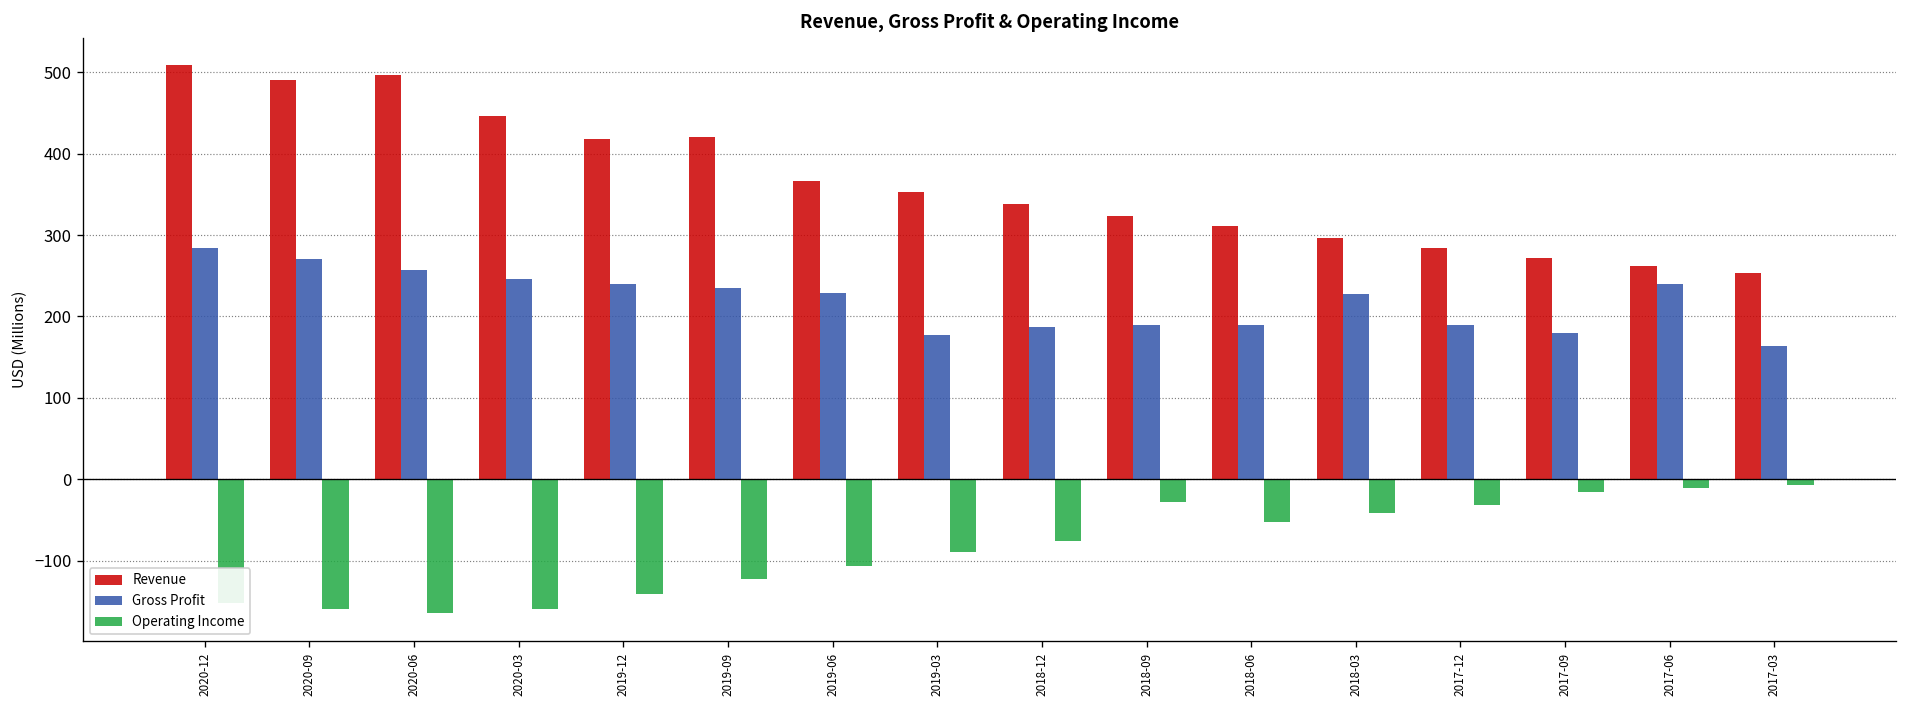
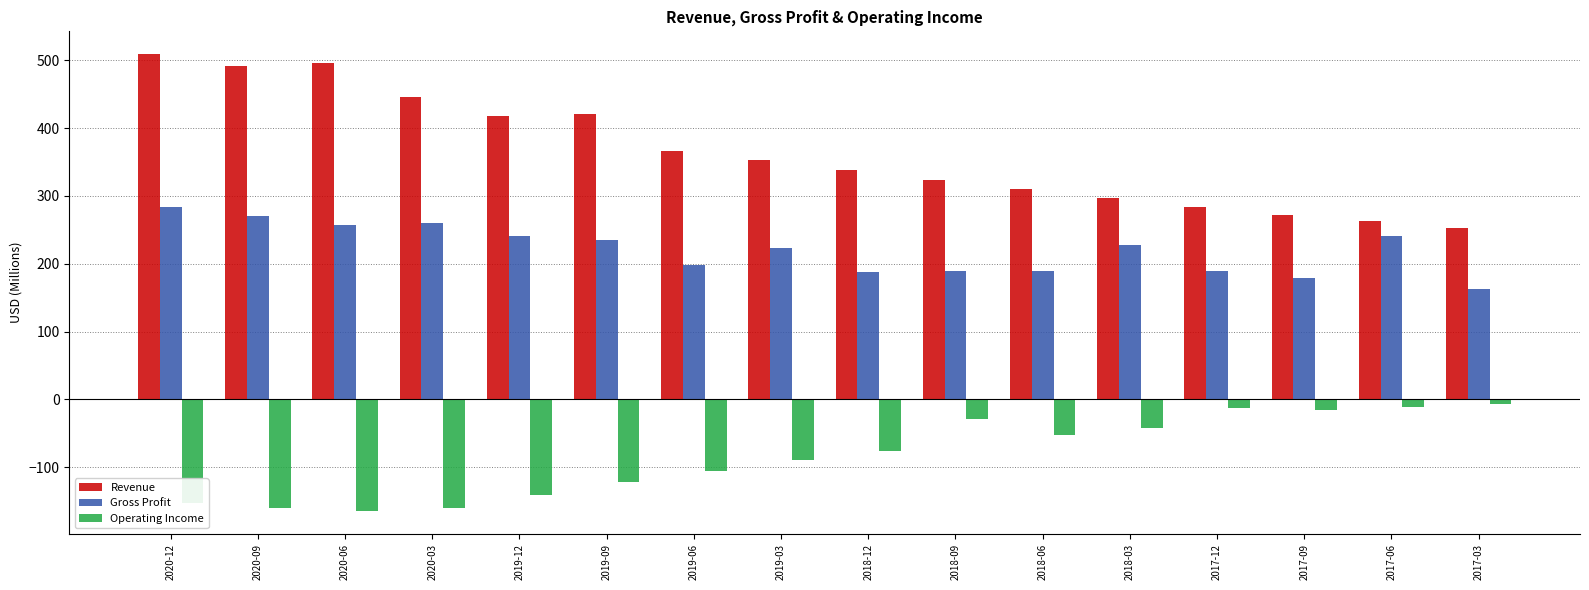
Gross Profit, 2020-03: 250 -> 260
Gross Profit, 2019-06: 230 -> 200
Gross Profit, 2019-03: 180 -> 220
Operating Income, 2017-12: -30 -> -10
